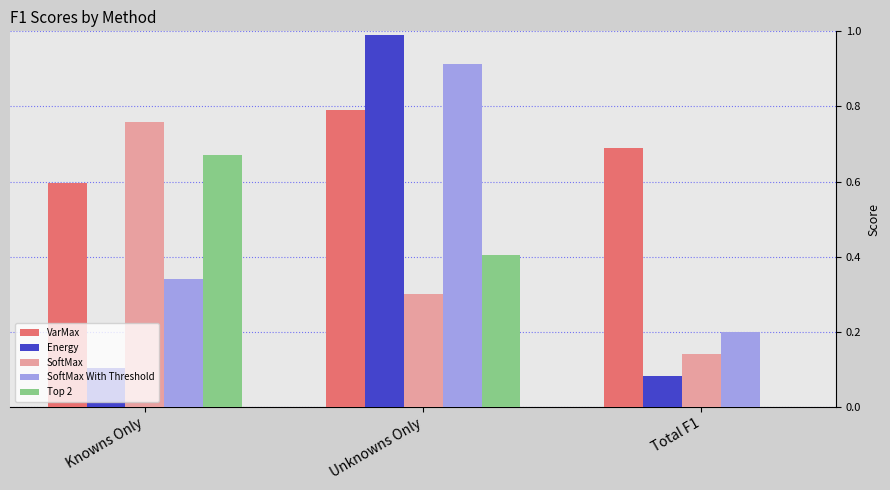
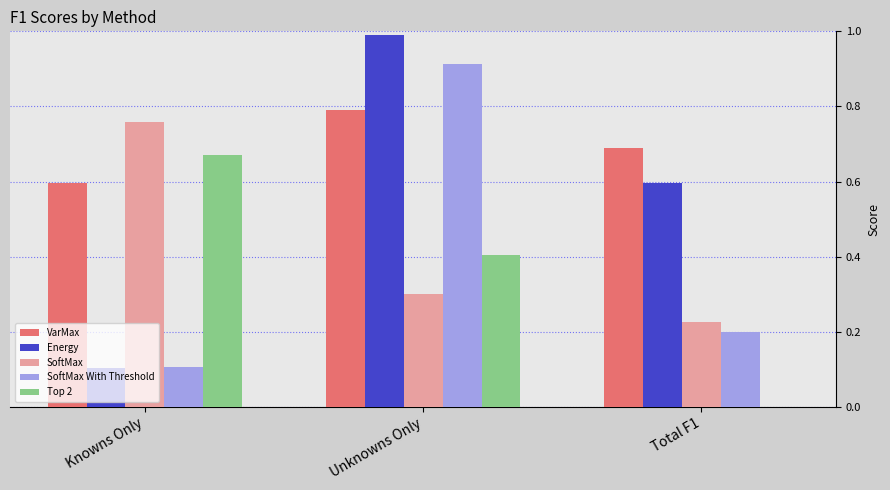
SoftMax With Threshold, Knowns Only: 0.34 -> 0.11
Energy, Total F1: 0.08 -> 0.60
SoftMax, Total F1: 0.14 -> 0.23
